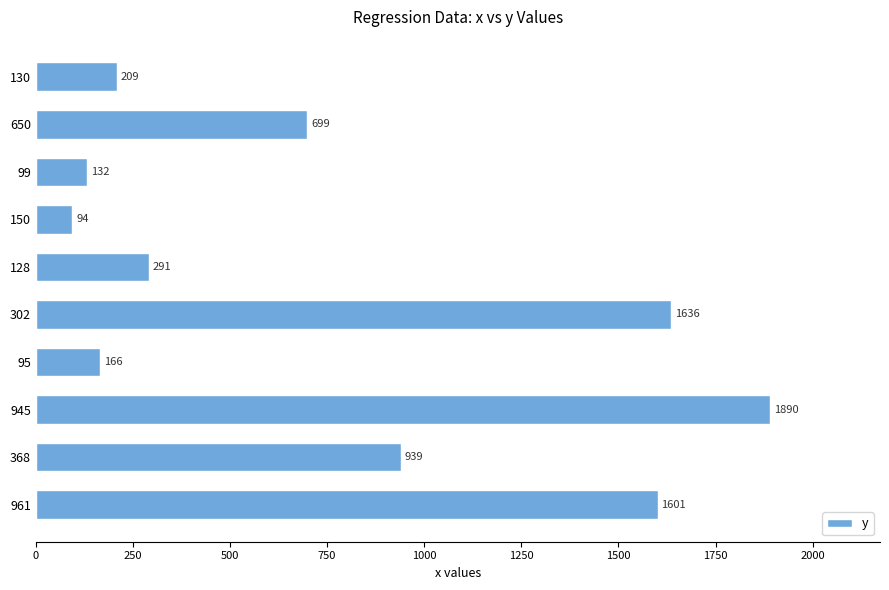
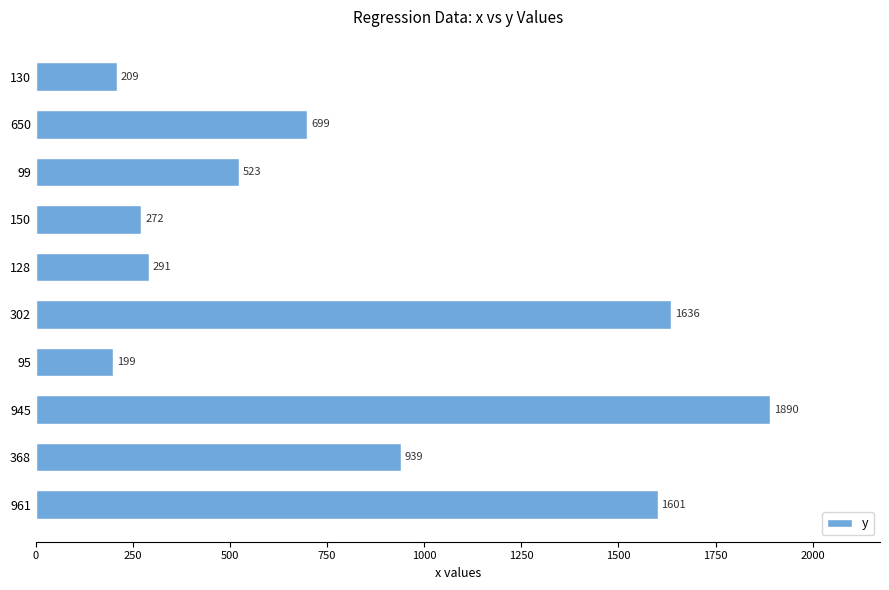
99: 132 -> 523
150: 94 -> 272
95: 166 -> 199
